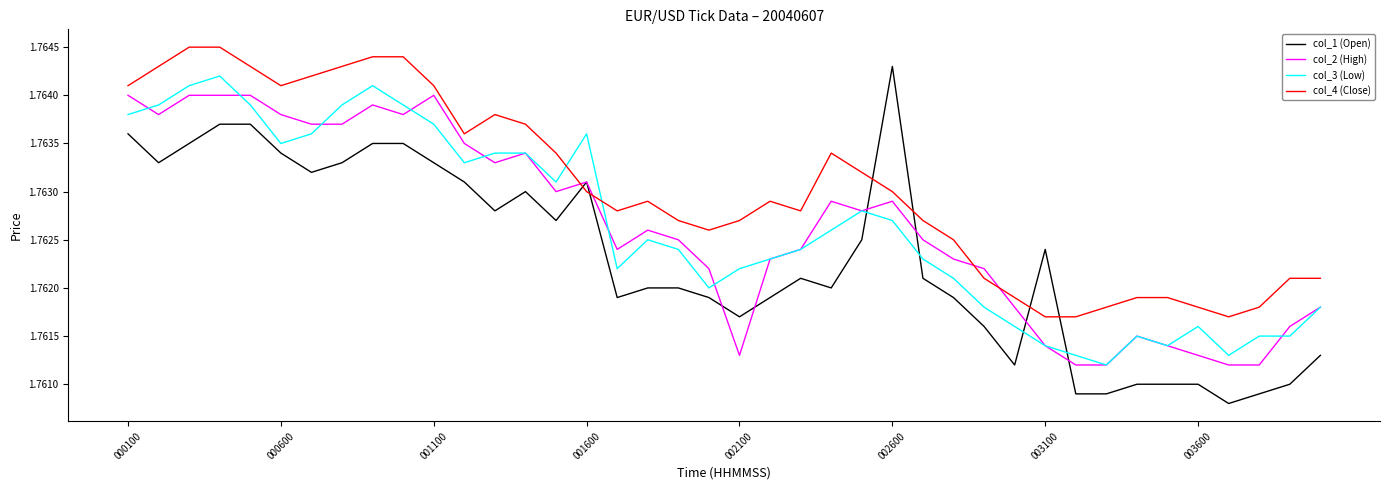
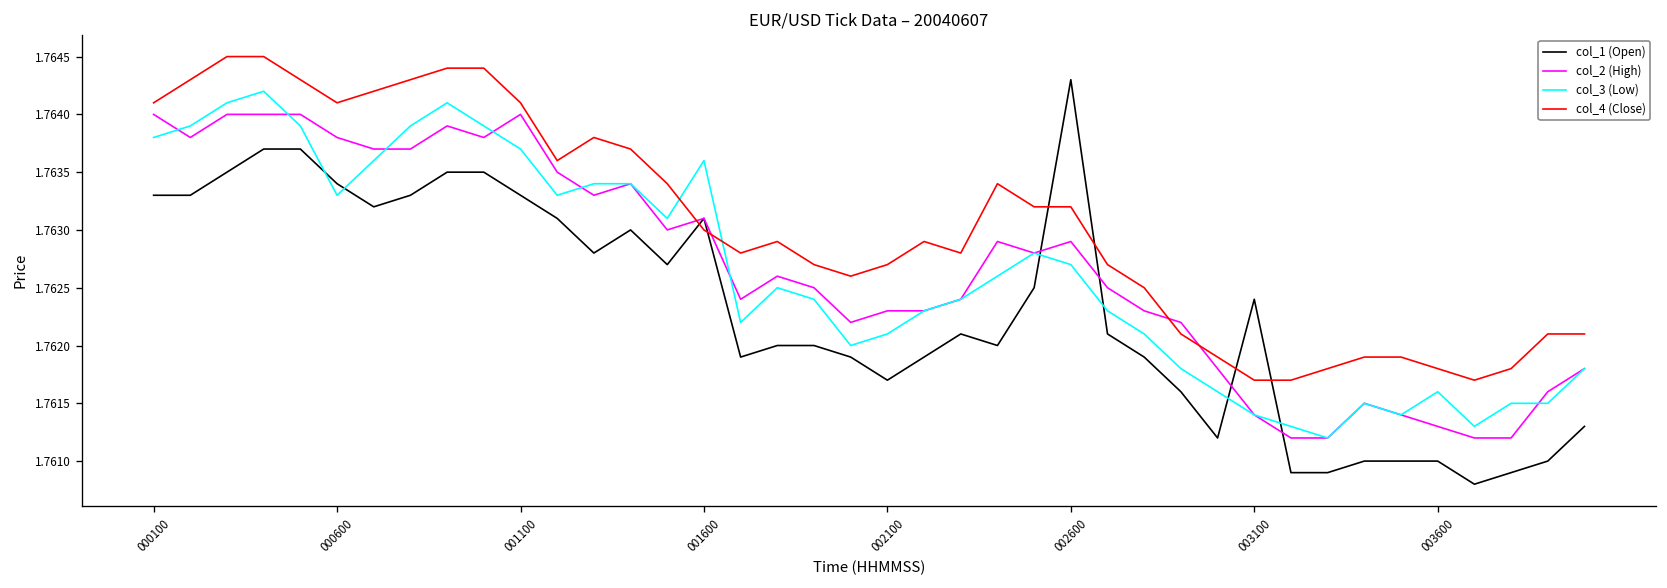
col_1 (Open), 000100: 1.7636 -> 1.7633
col_3 (Low), 000600: 1.7635 -> 1.7633
col_2 (High), 002100: 1.7613 -> 1.7623
col_3 (Low), 002100: 1.7622 -> 1.7621
col_4 (Close), 002600: 1.7630 -> 1.7632
